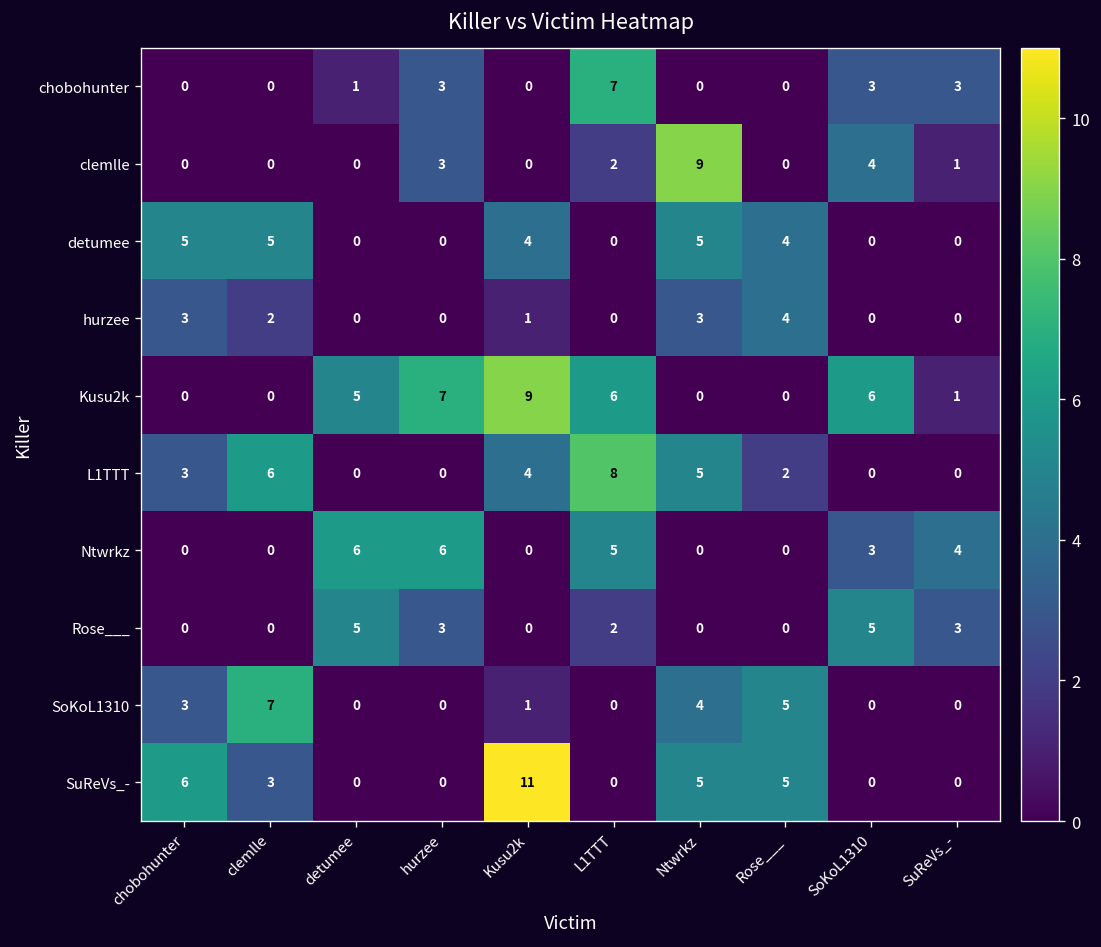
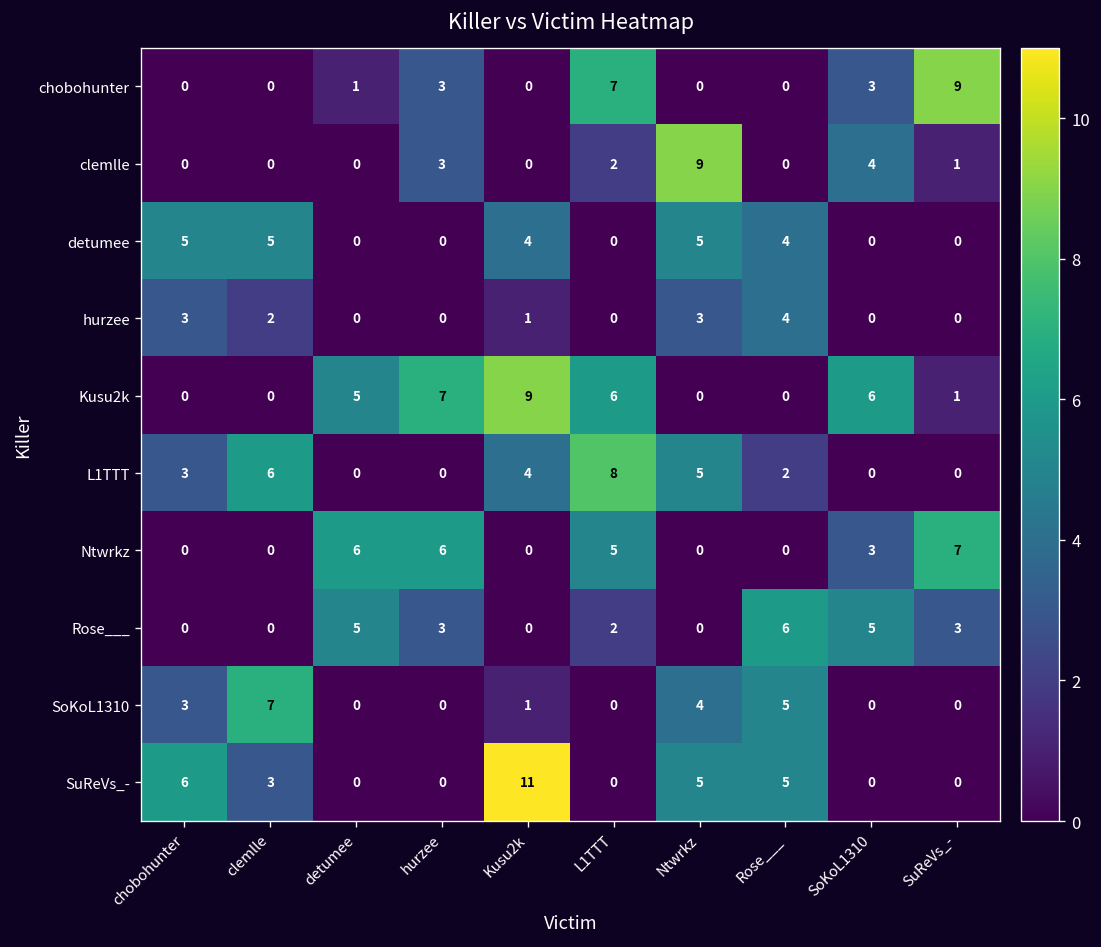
chobohunter, SuReVs_-: 3 -> 9
Ntwrkz, SuReVs_-: 4 -> 7
Rose___, Rose___: 0 -> 6
